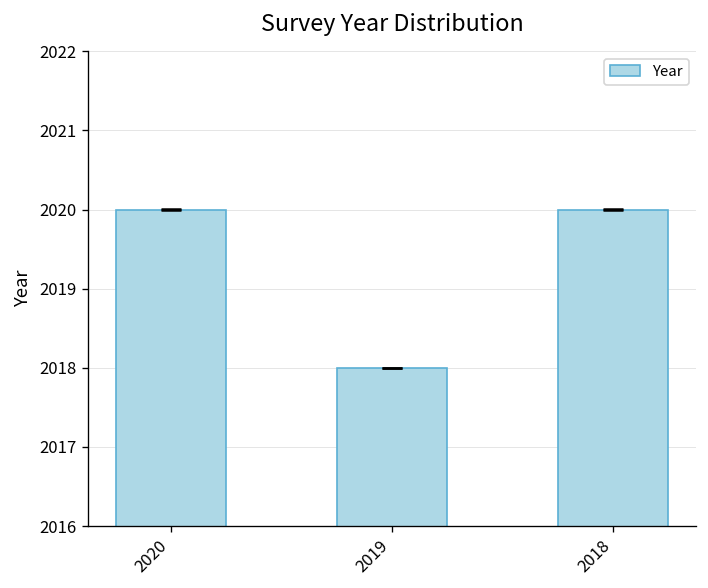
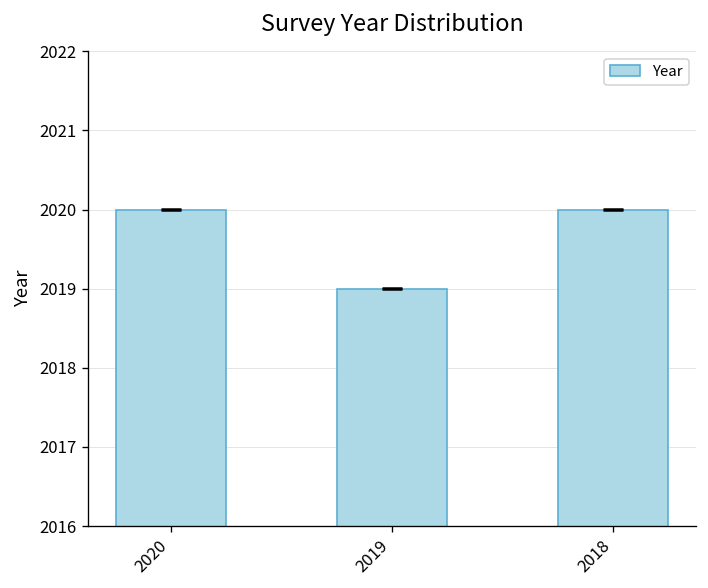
Year, 2019: 2018 -> 2019
